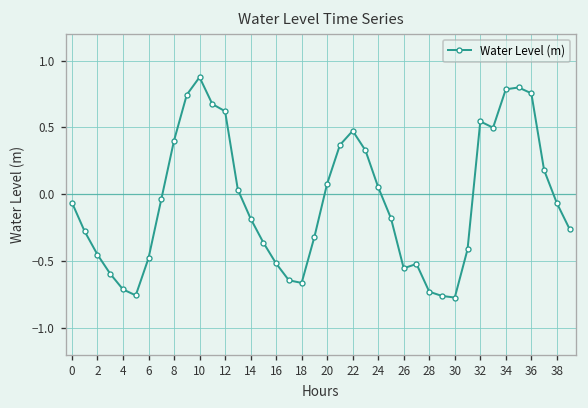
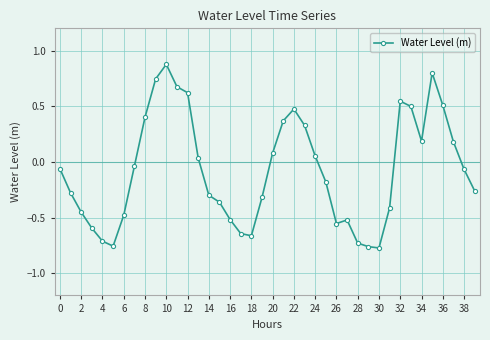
14: -0.18 -> -0.30
34: 0.79 -> 0.19
36: 0.76 -> 0.51
